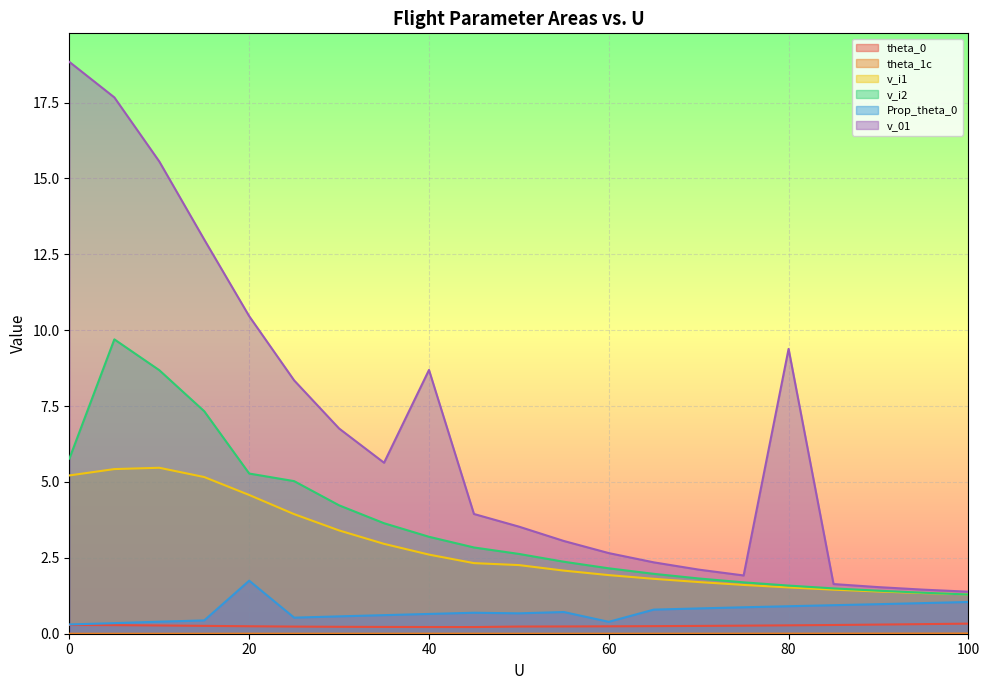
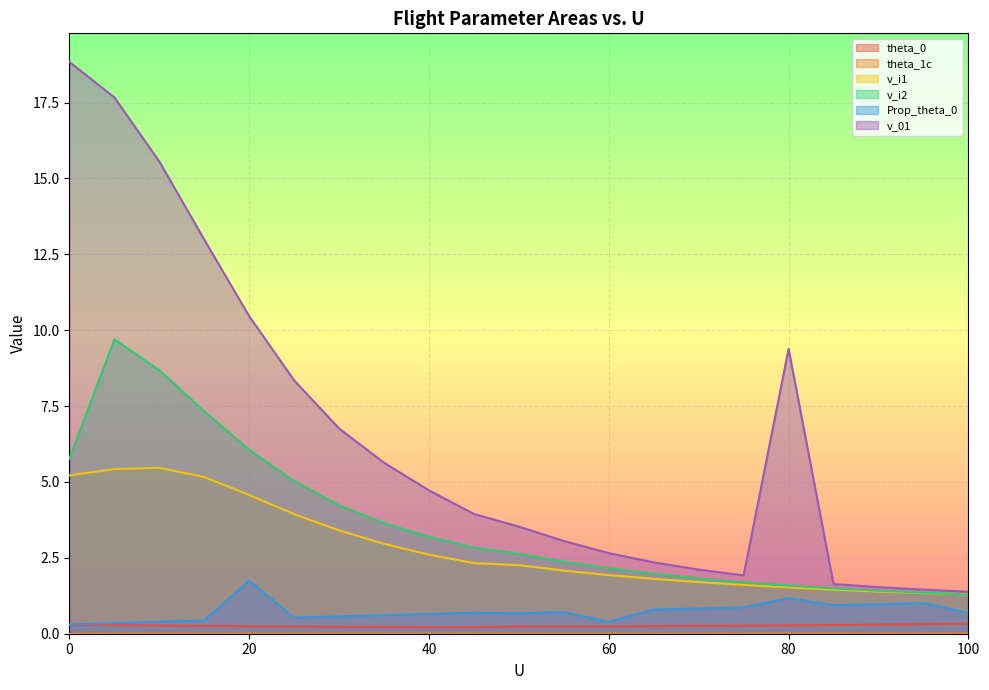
v_i2, 20: 5.3 -> 6.1
v_01, 40: 8.7 -> 4.7
Prop_theta_0, 80: 0.9 -> 1.2
Prop_theta_0, 100: 1.0 -> 0.7
